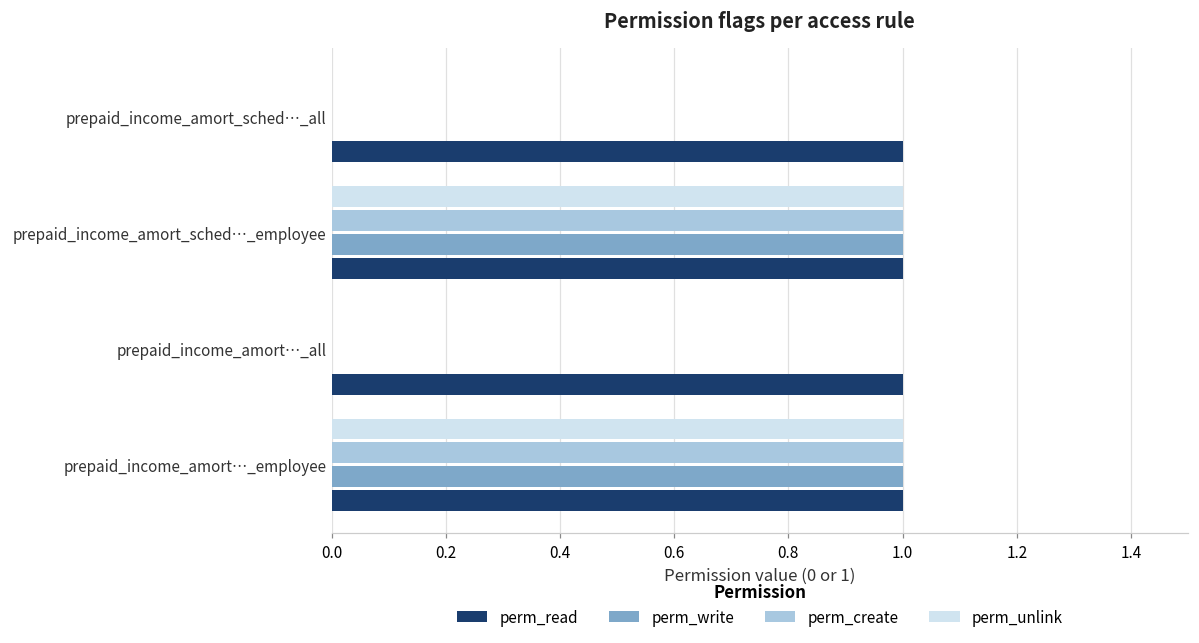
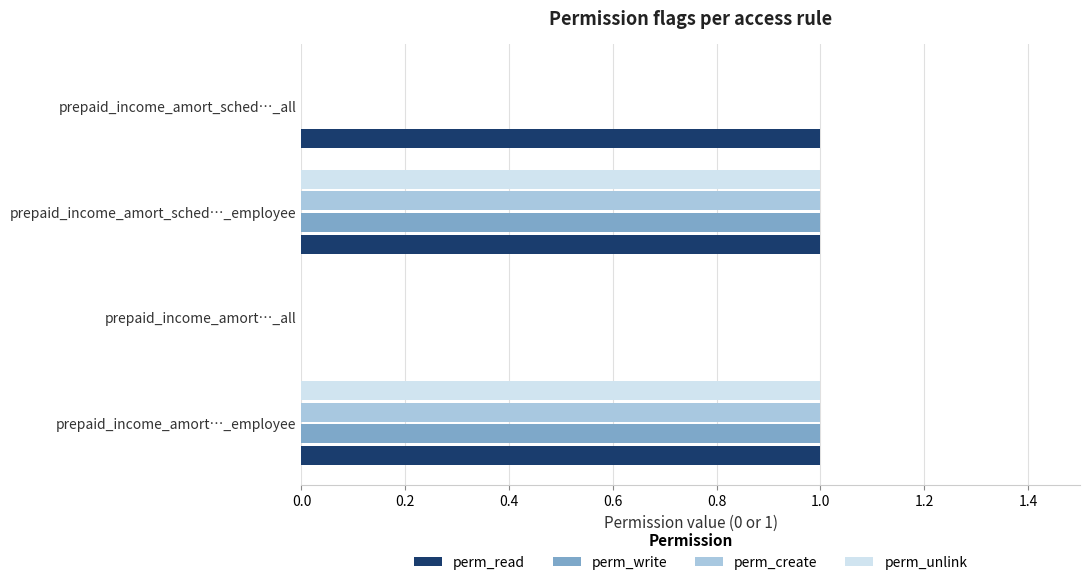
perm_read, prepaid_income_amort…_all: 1 -> 0
